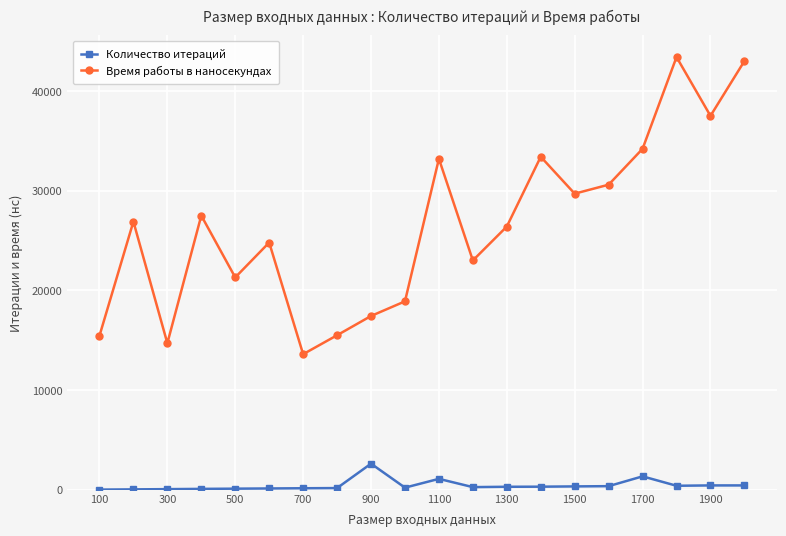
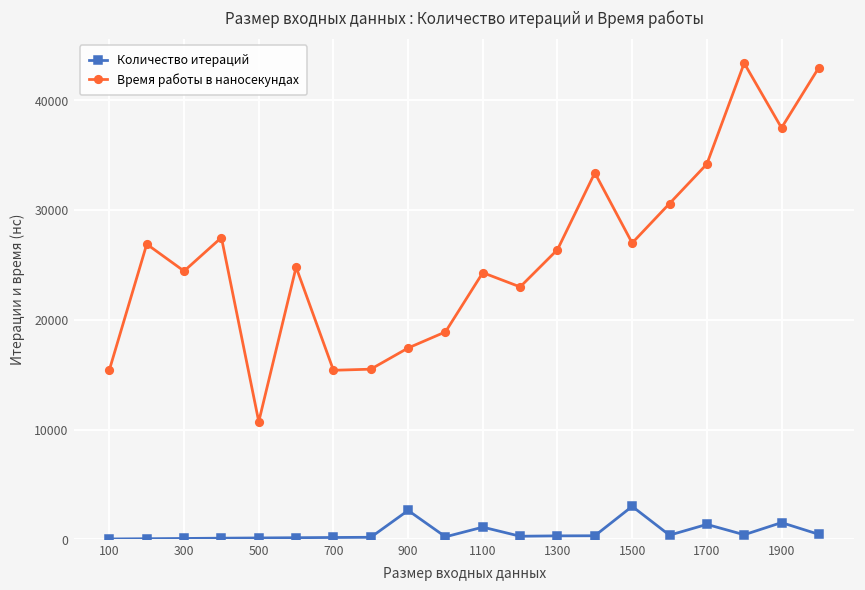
Время работы в наносекундах, 300: 15000 -> 24000
Время работы в наносекундах, 500: 21000 -> 11000
Время работы в наносекундах, 700: 14000 -> 15000
Время работы в наносекундах, 1100: 33000 -> 24000
Количество итераций, 1500: 0 -> 3000
Время работы в наносекундах, 1500: 30000 -> 27000
Количество итераций, 1900: 0 -> 2000
